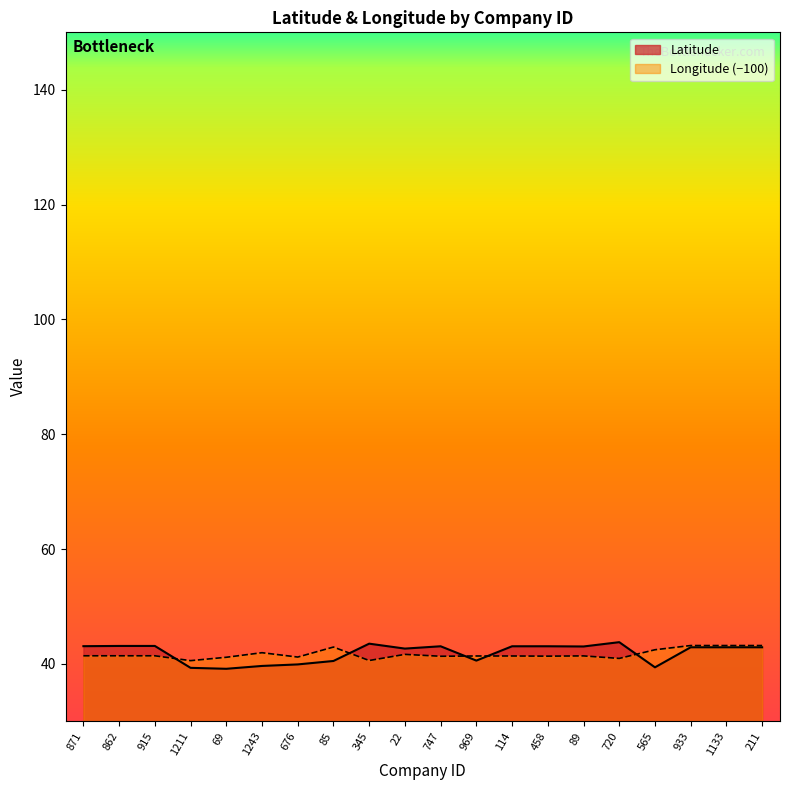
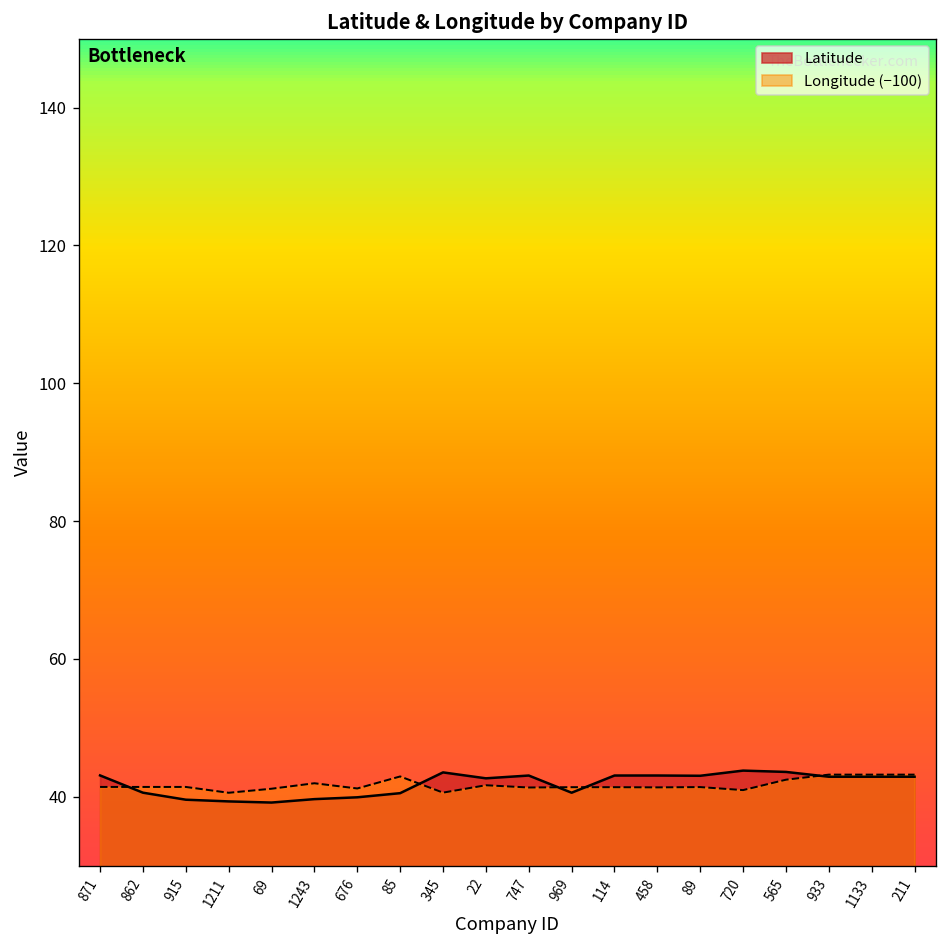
Latitude, 862: 43 -> 41
Latitude, 915: 43 -> 40
Latitude, 565: 39 -> 44
